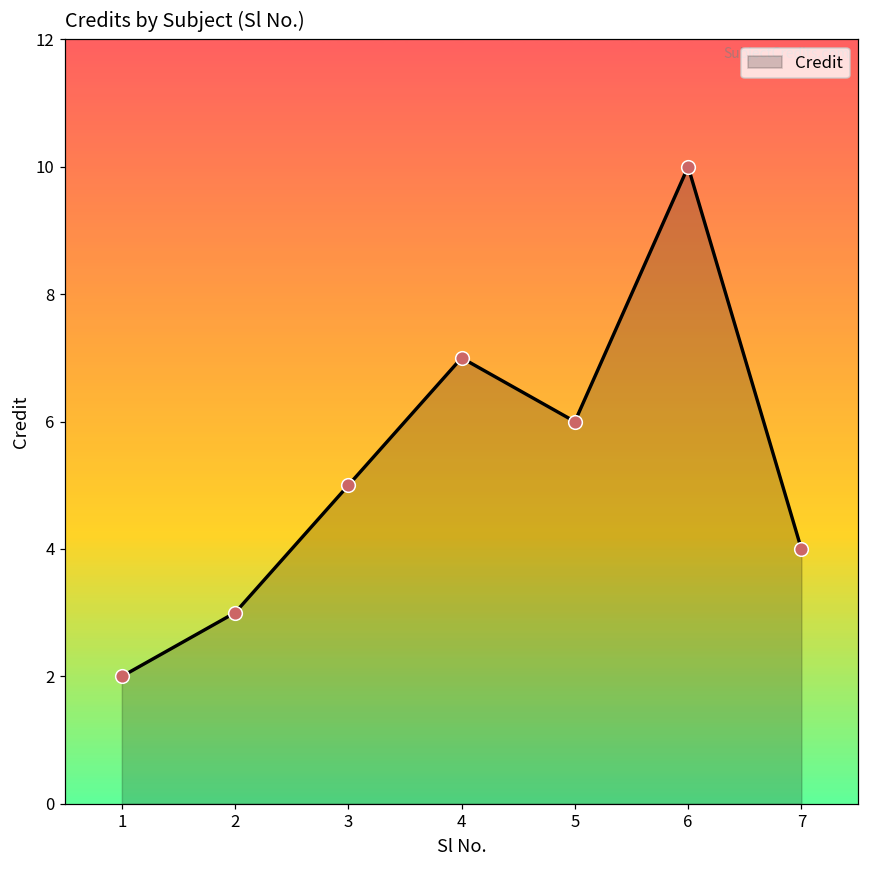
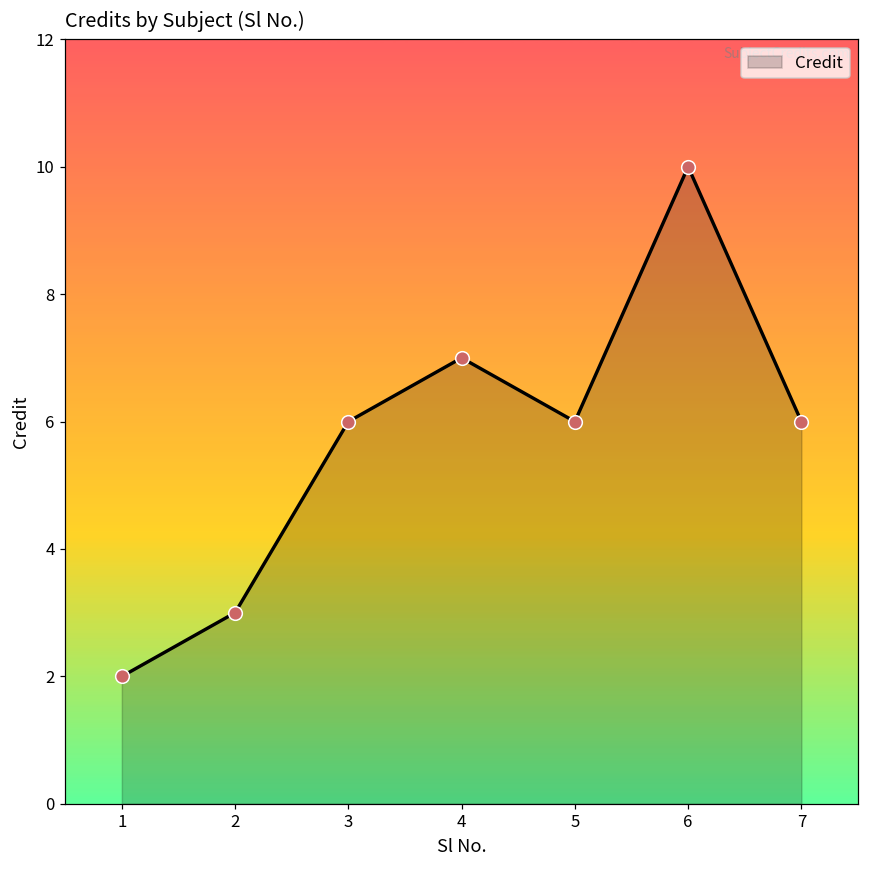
3: 5 -> 6
7: 4 -> 6
